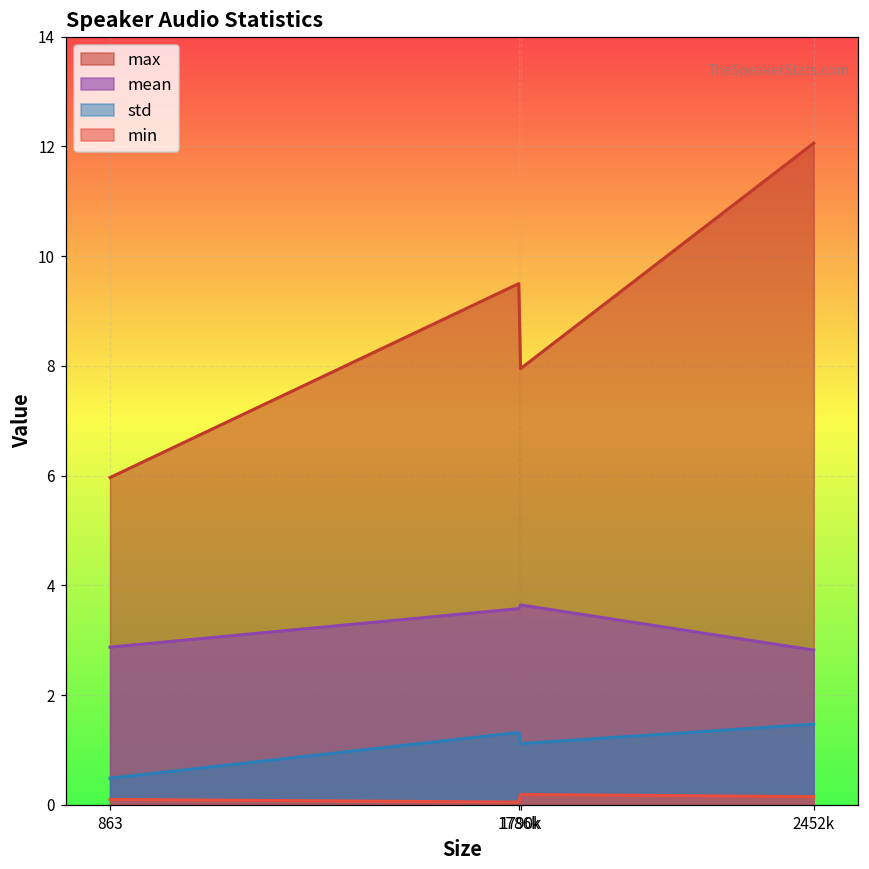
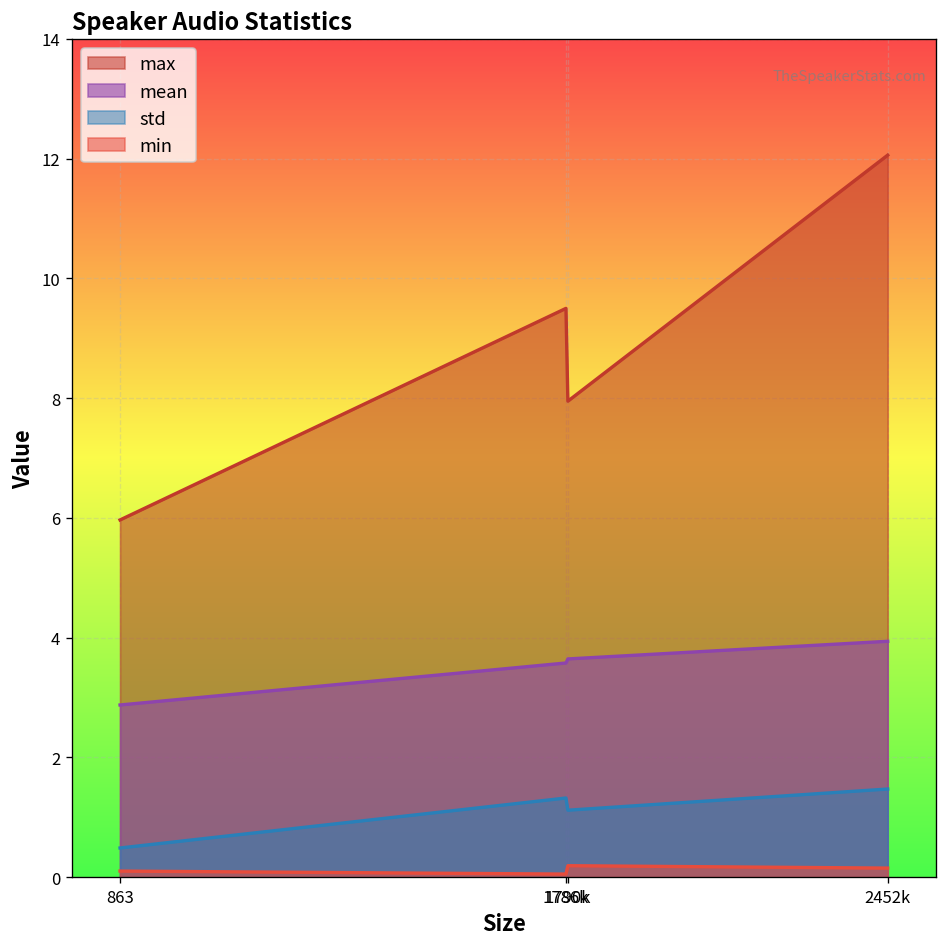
mean, 2452k: 2.8 -> 3.9
